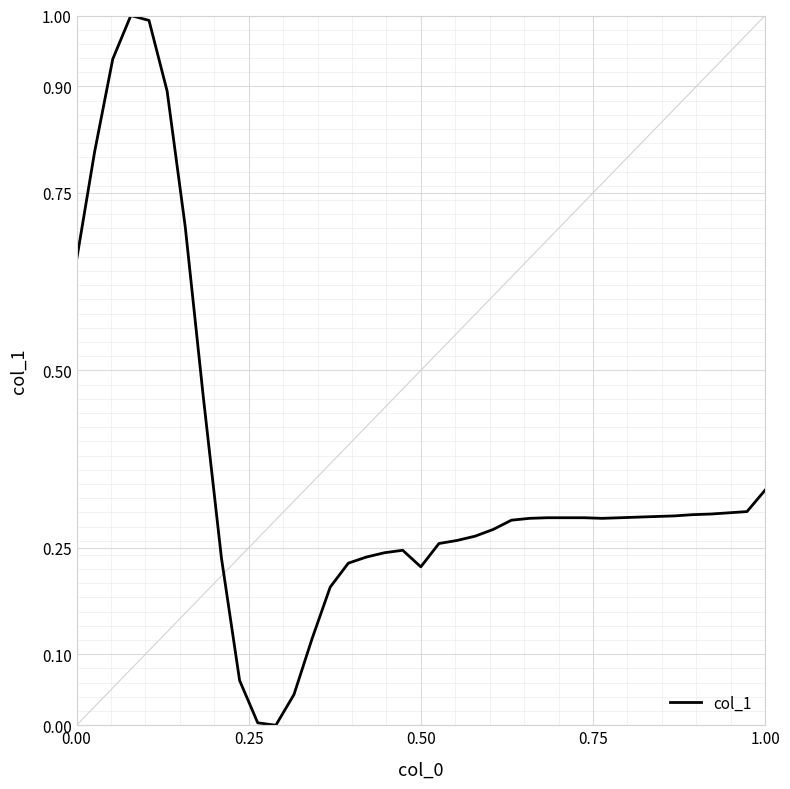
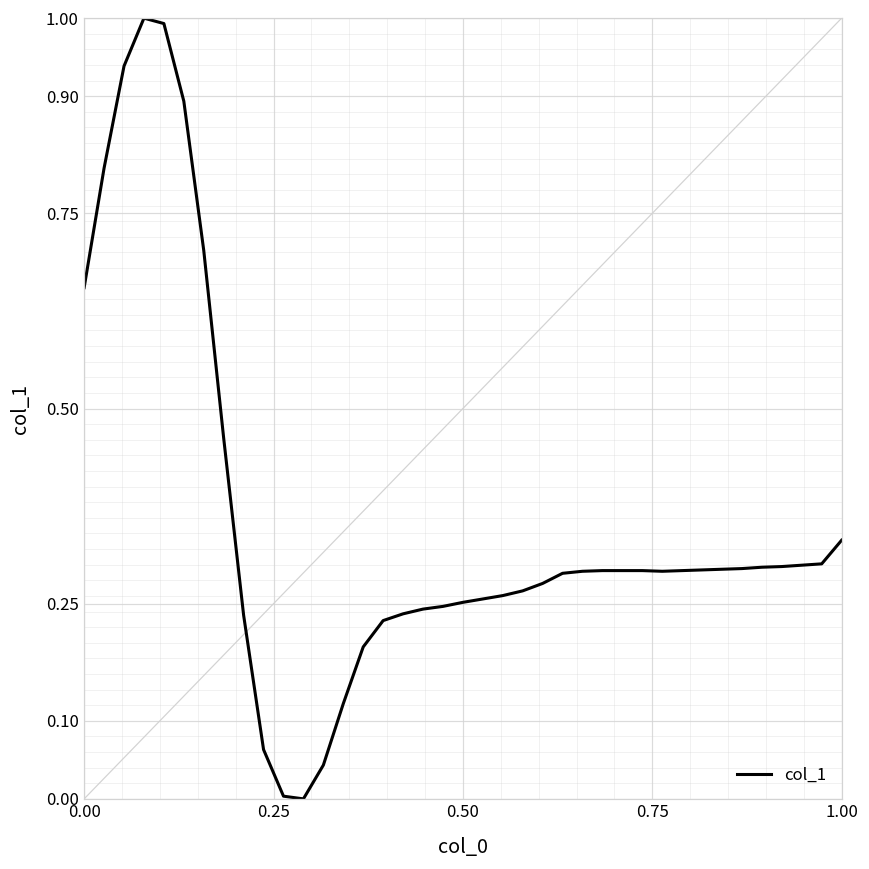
col_1, 0.50: 0.22 -> 0.25
